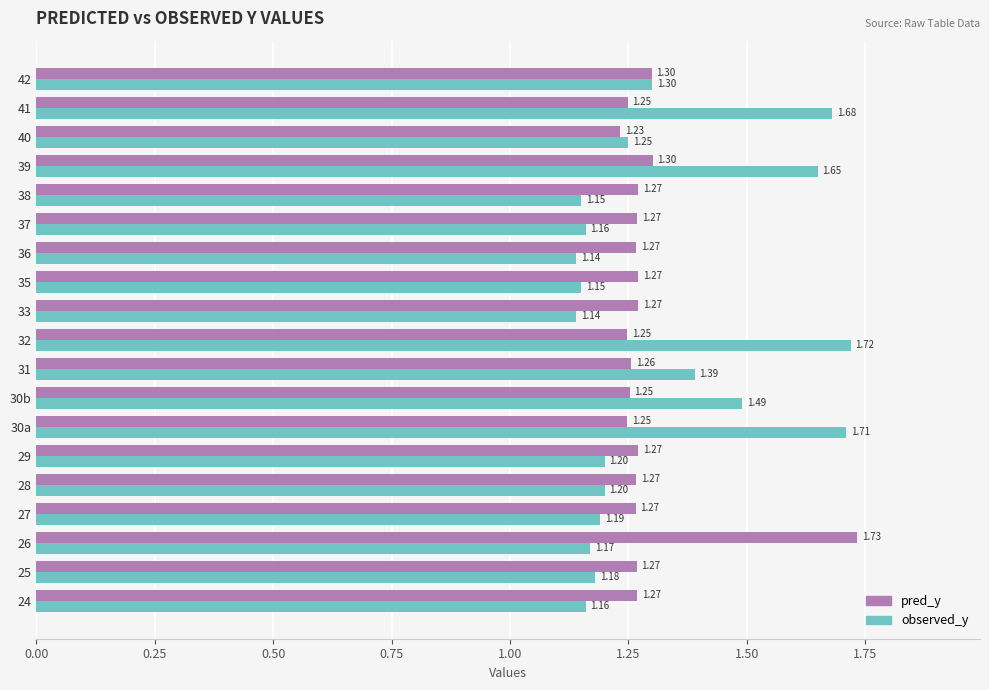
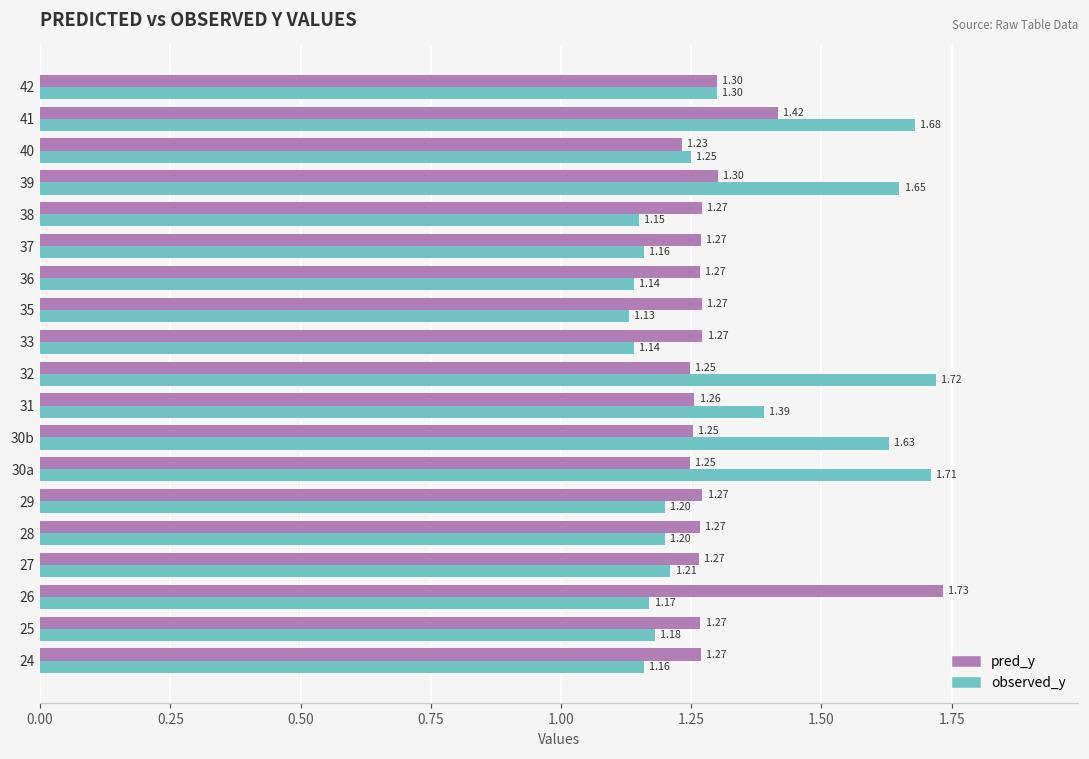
pred_y, 41: 1.25 -> 1.42
observed_y, 35: 1.15 -> 1.13
observed_y, 30b: 1.49 -> 1.63
observed_y, 27: 1.19 -> 1.21
